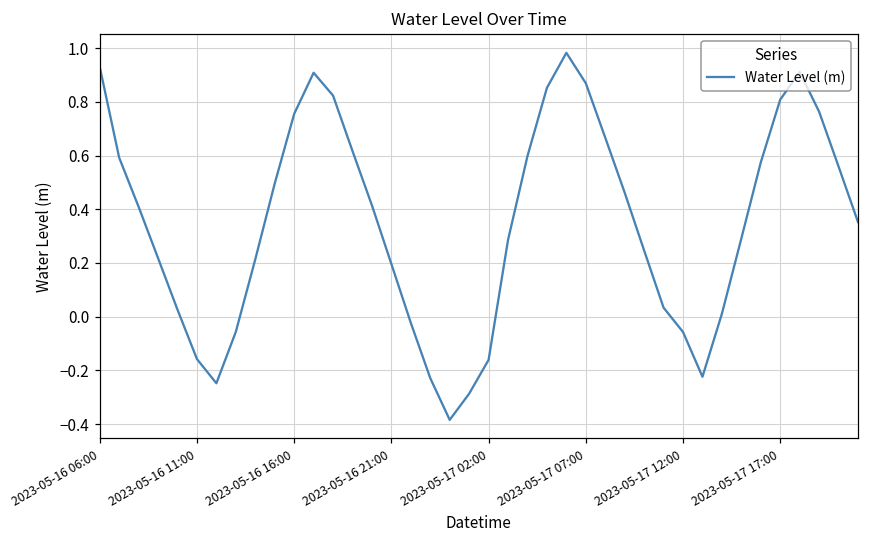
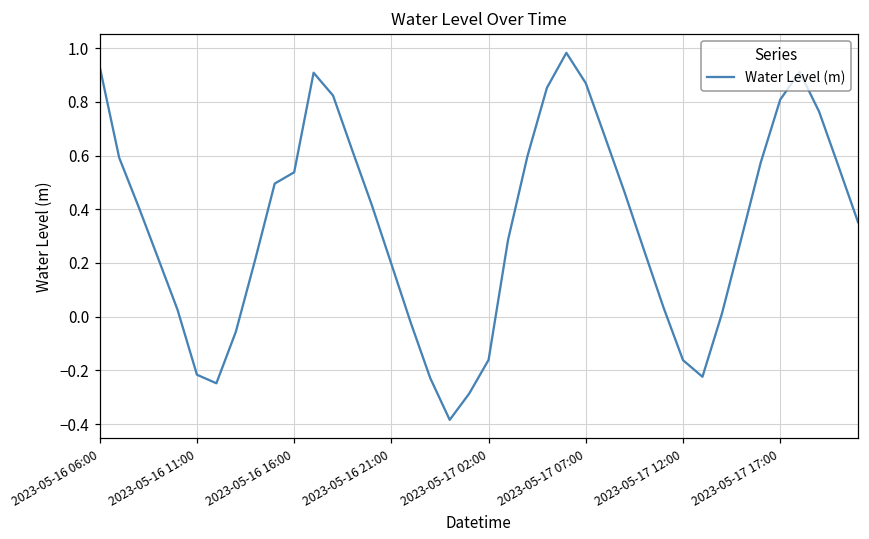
2023-05-16 11:00: -0.16 -> -0.22
2023-05-16 16:00: 0.76 -> 0.54
2023-05-17 12:00: -0.06 -> -0.16
